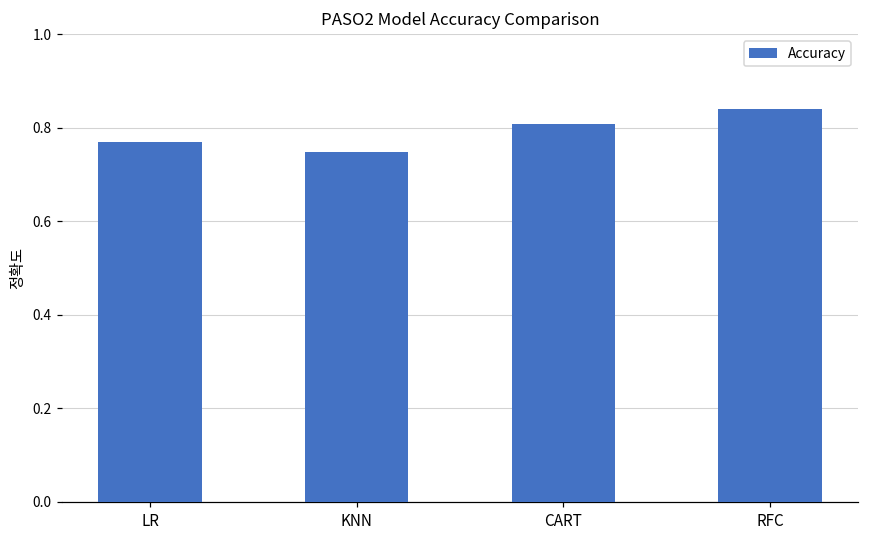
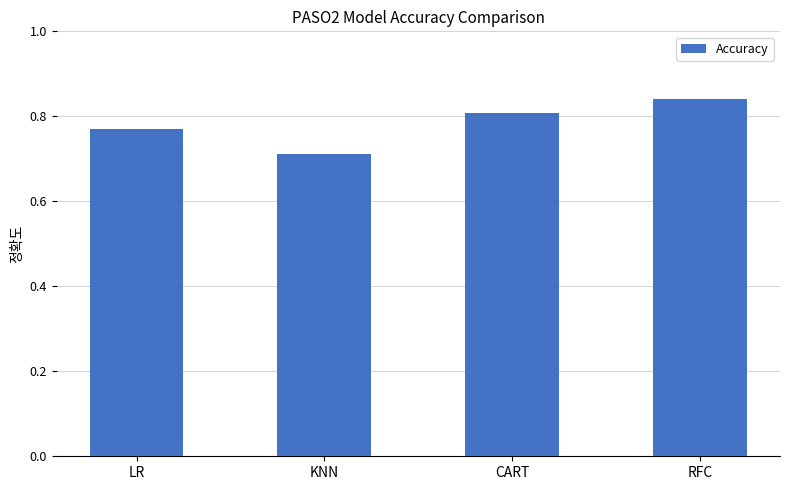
KNN: 0.75 -> 0.71
